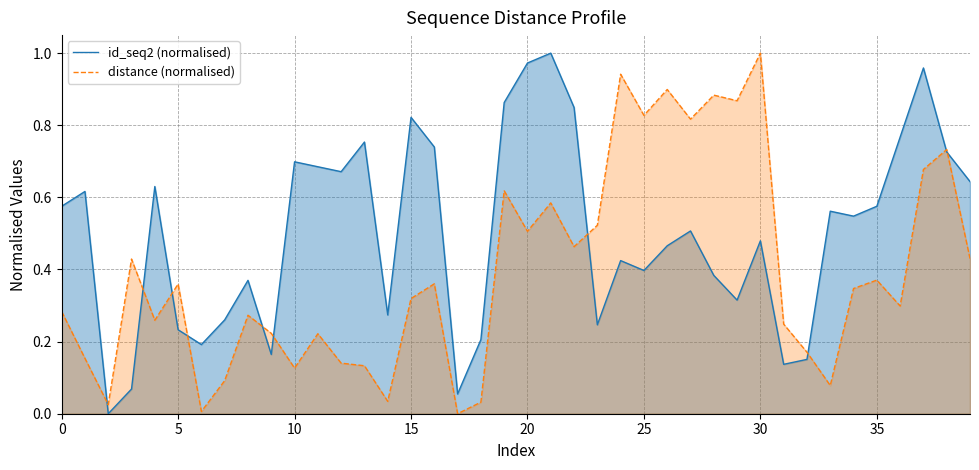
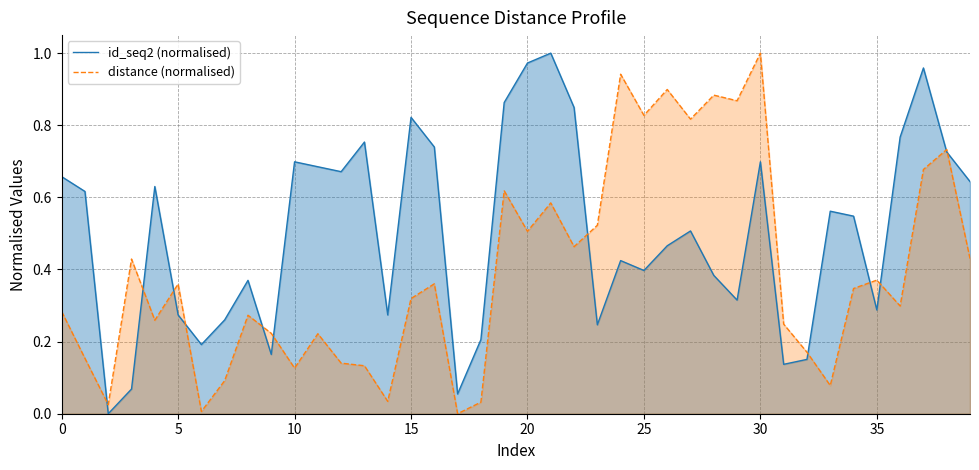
id_seq2 (normalised), 0: 0.58 -> 0.66
id_seq2 (normalised), 5: 0.23 -> 0.27
id_seq2 (normalised), 30: 0.48 -> 0.70
id_seq2 (normalised), 35: 0.58 -> 0.29
